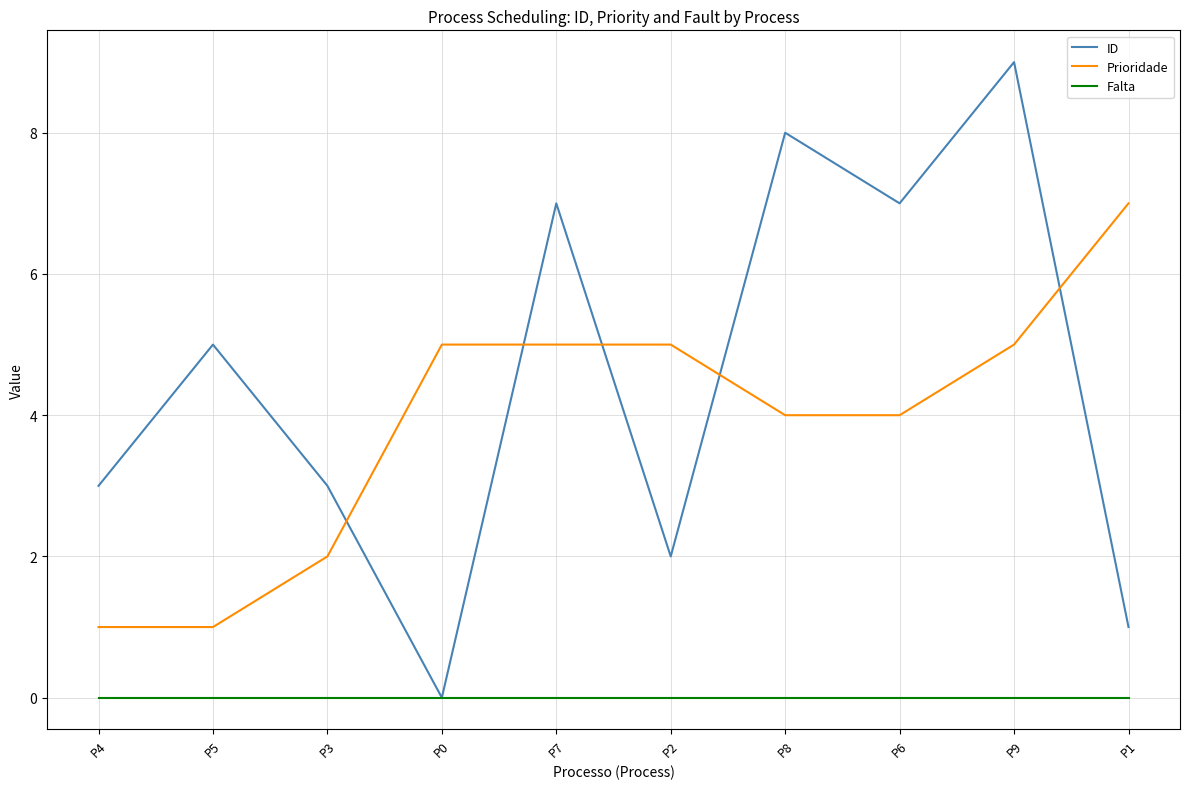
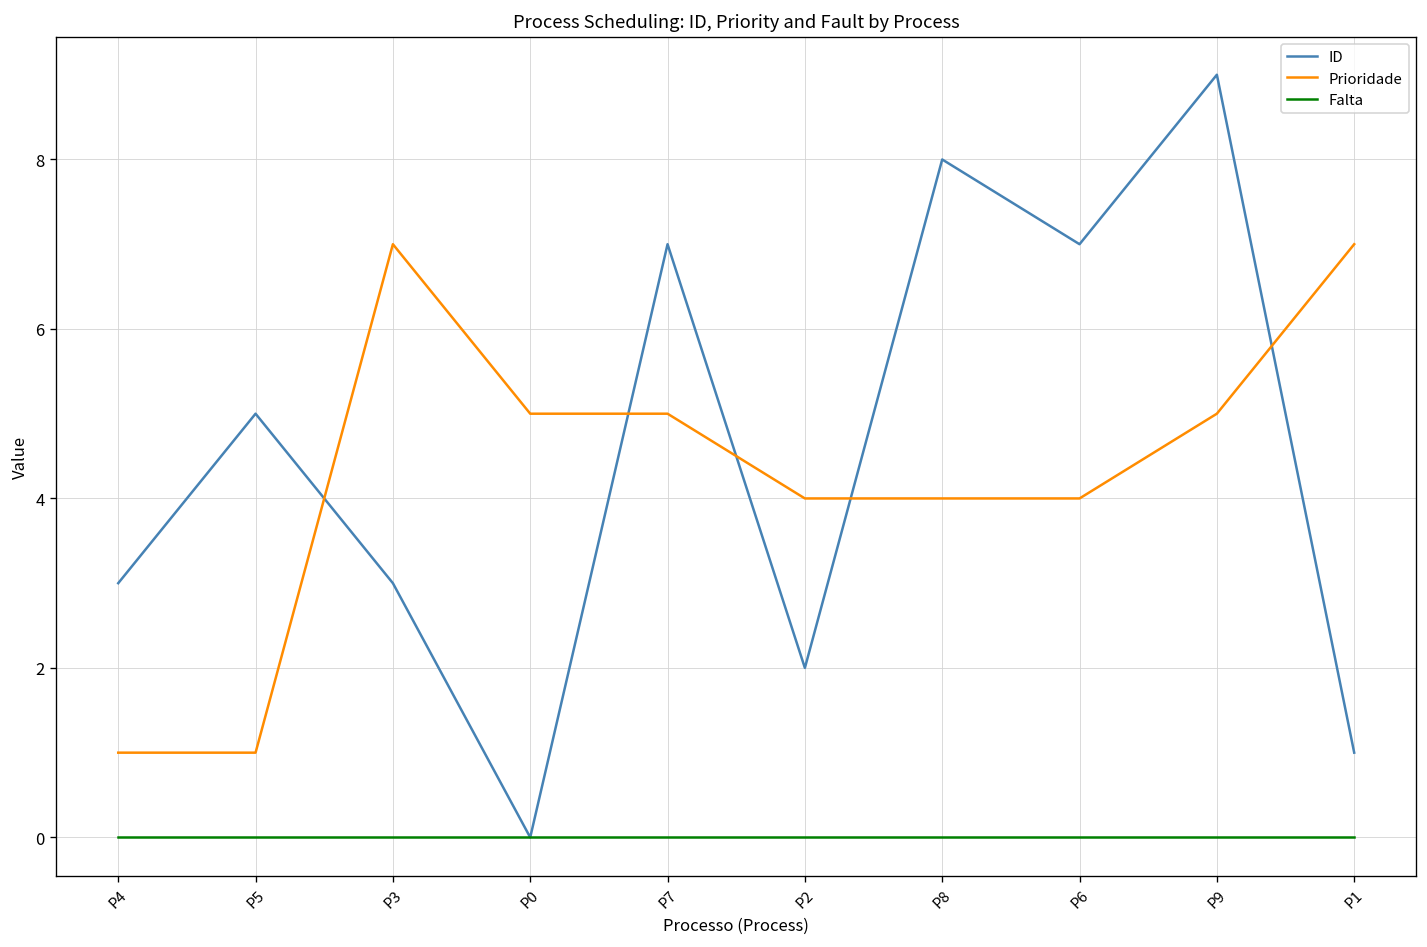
Prioridade, P3: 2 -> 7
Prioridade, P2: 5 -> 4
